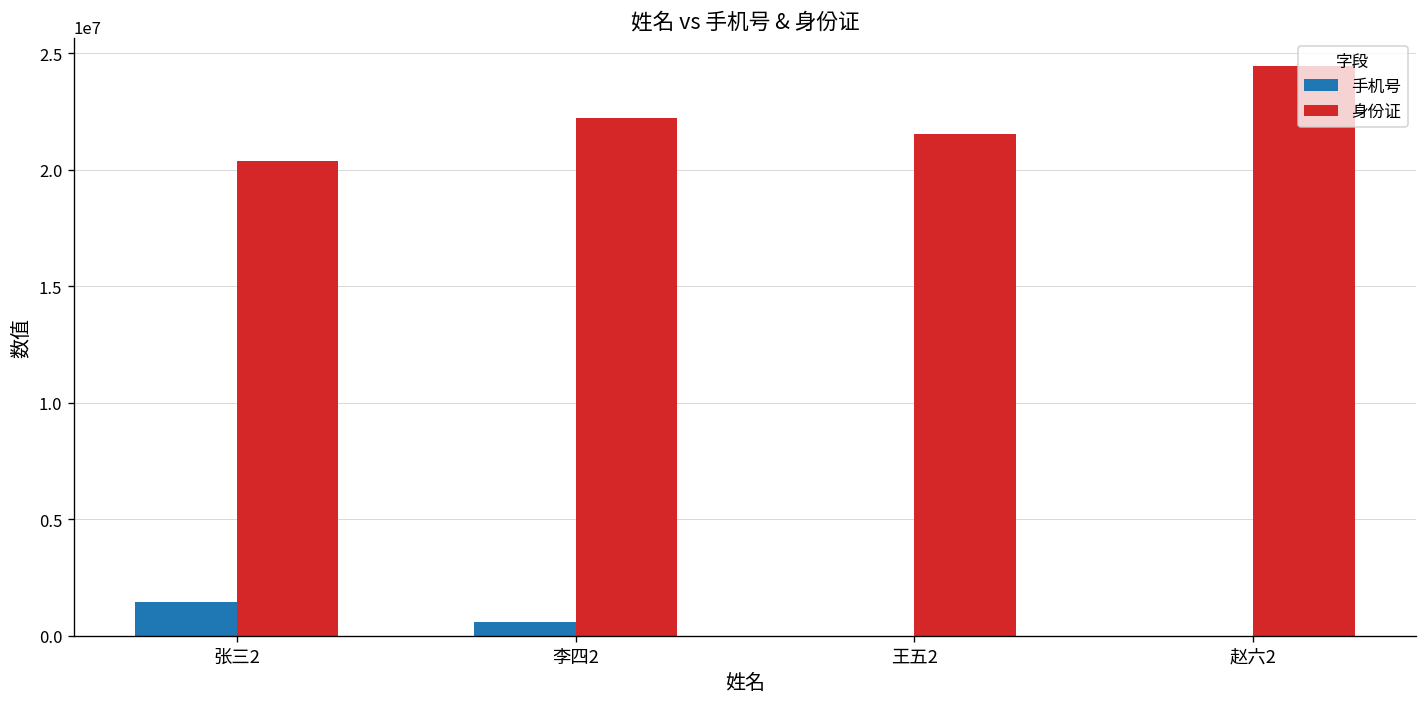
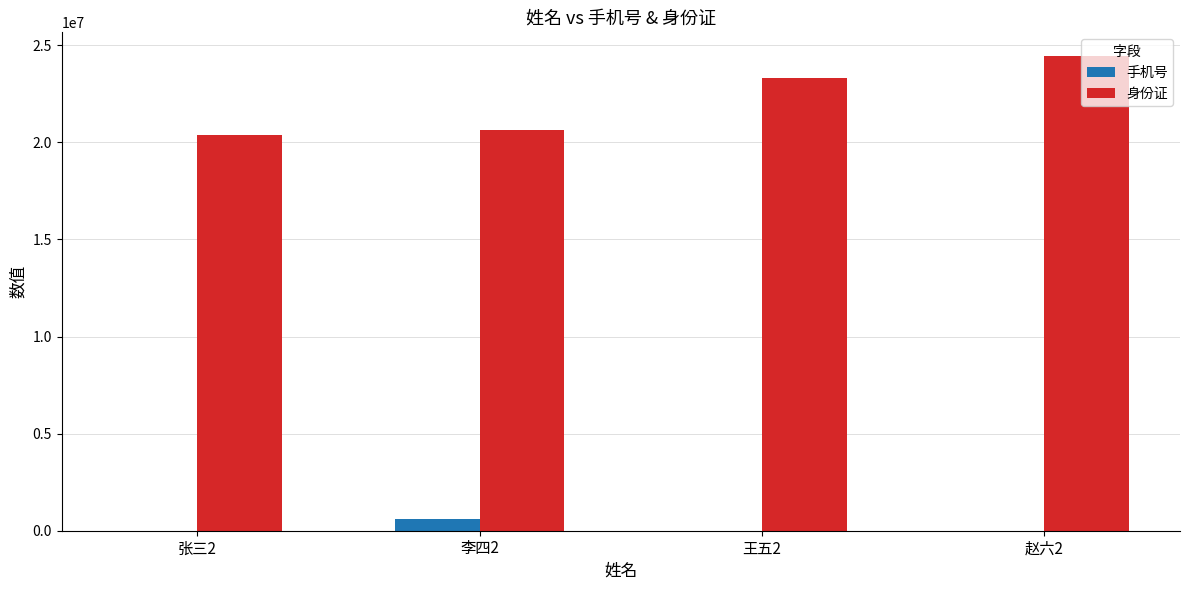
手机号, 张三2: 1500000 -> 0
身份证, 李四2: 22200000 -> 20600000
身份证, 王五2: 21500000 -> 23300000
